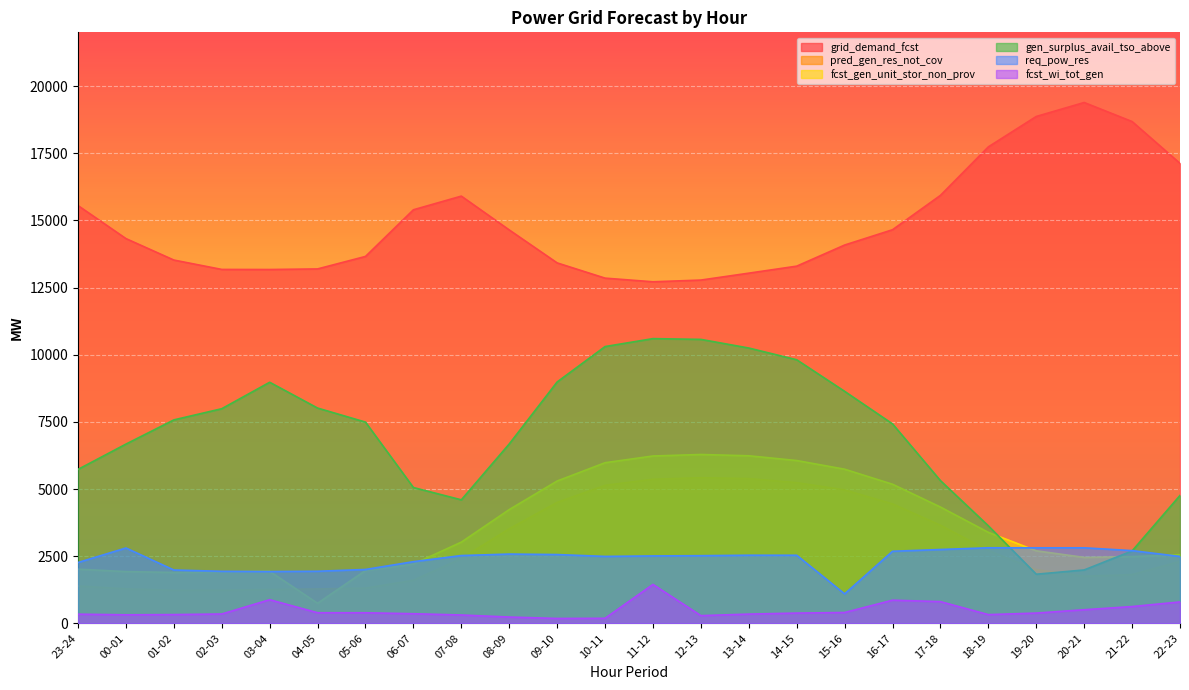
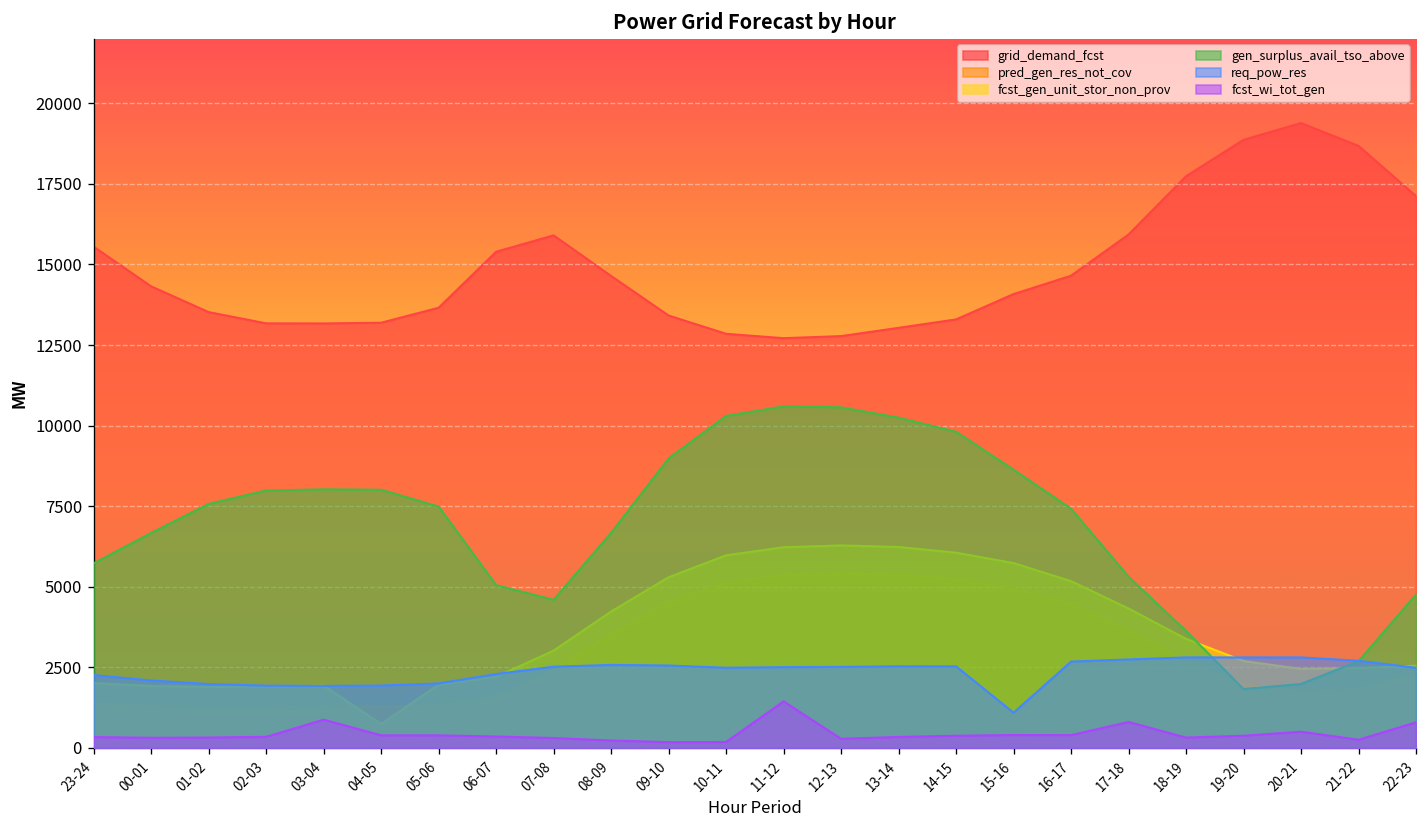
req_pow_res, 00-01: 2800 -> 2100
gen_surplus_avail_tso_above, 03-04: 9000 -> 8000
fcst_wi_tot_gen, 16-17: 900 -> 400
fcst_wi_tot_gen, 21-22: 600 -> 300
